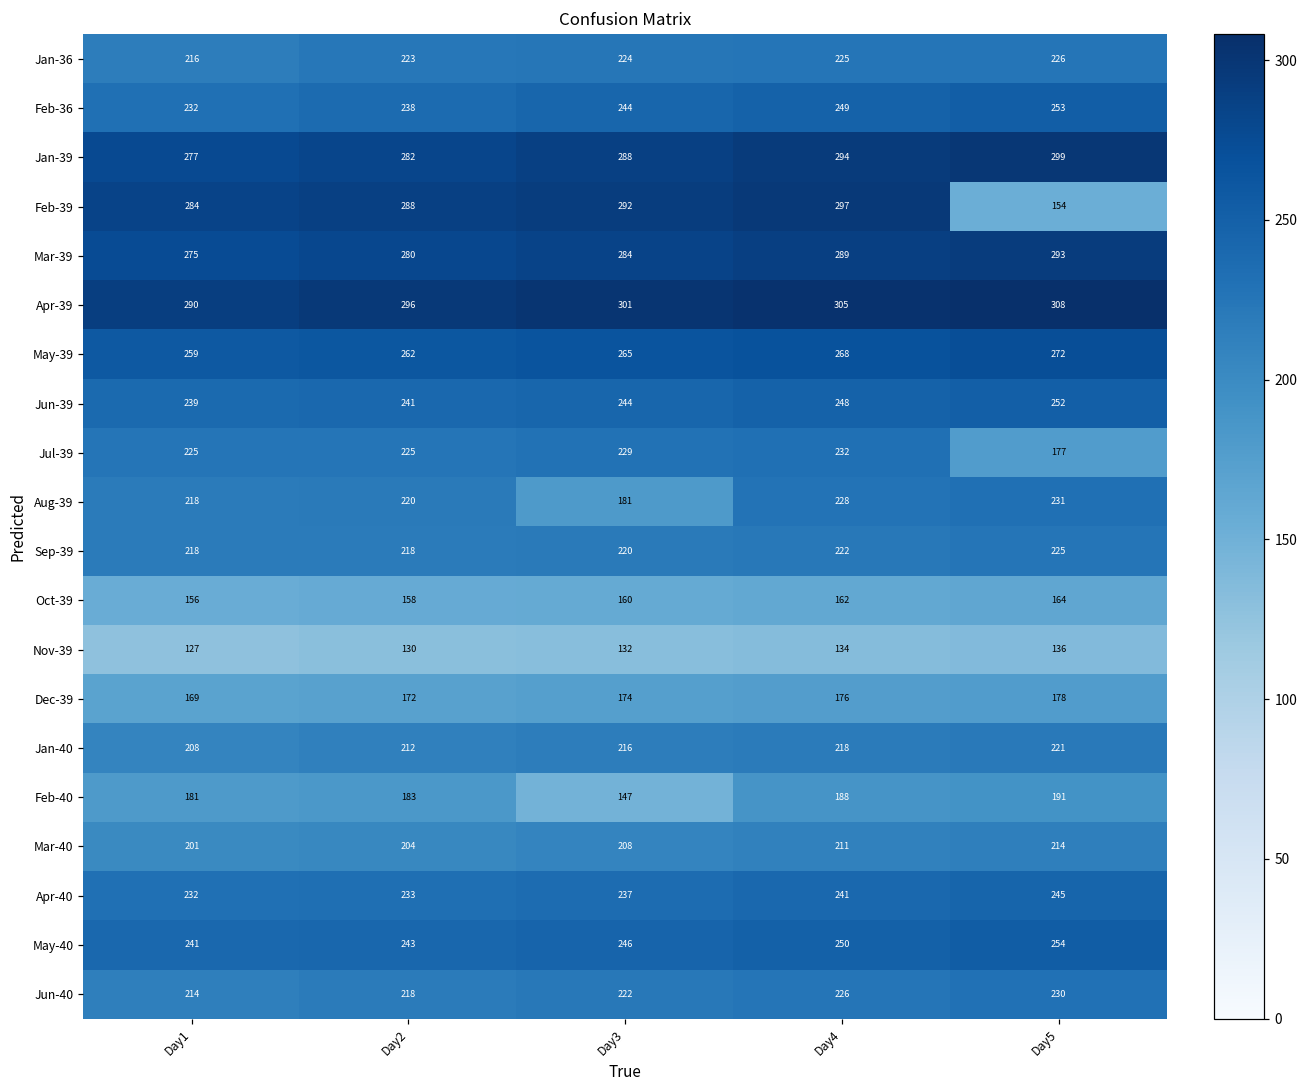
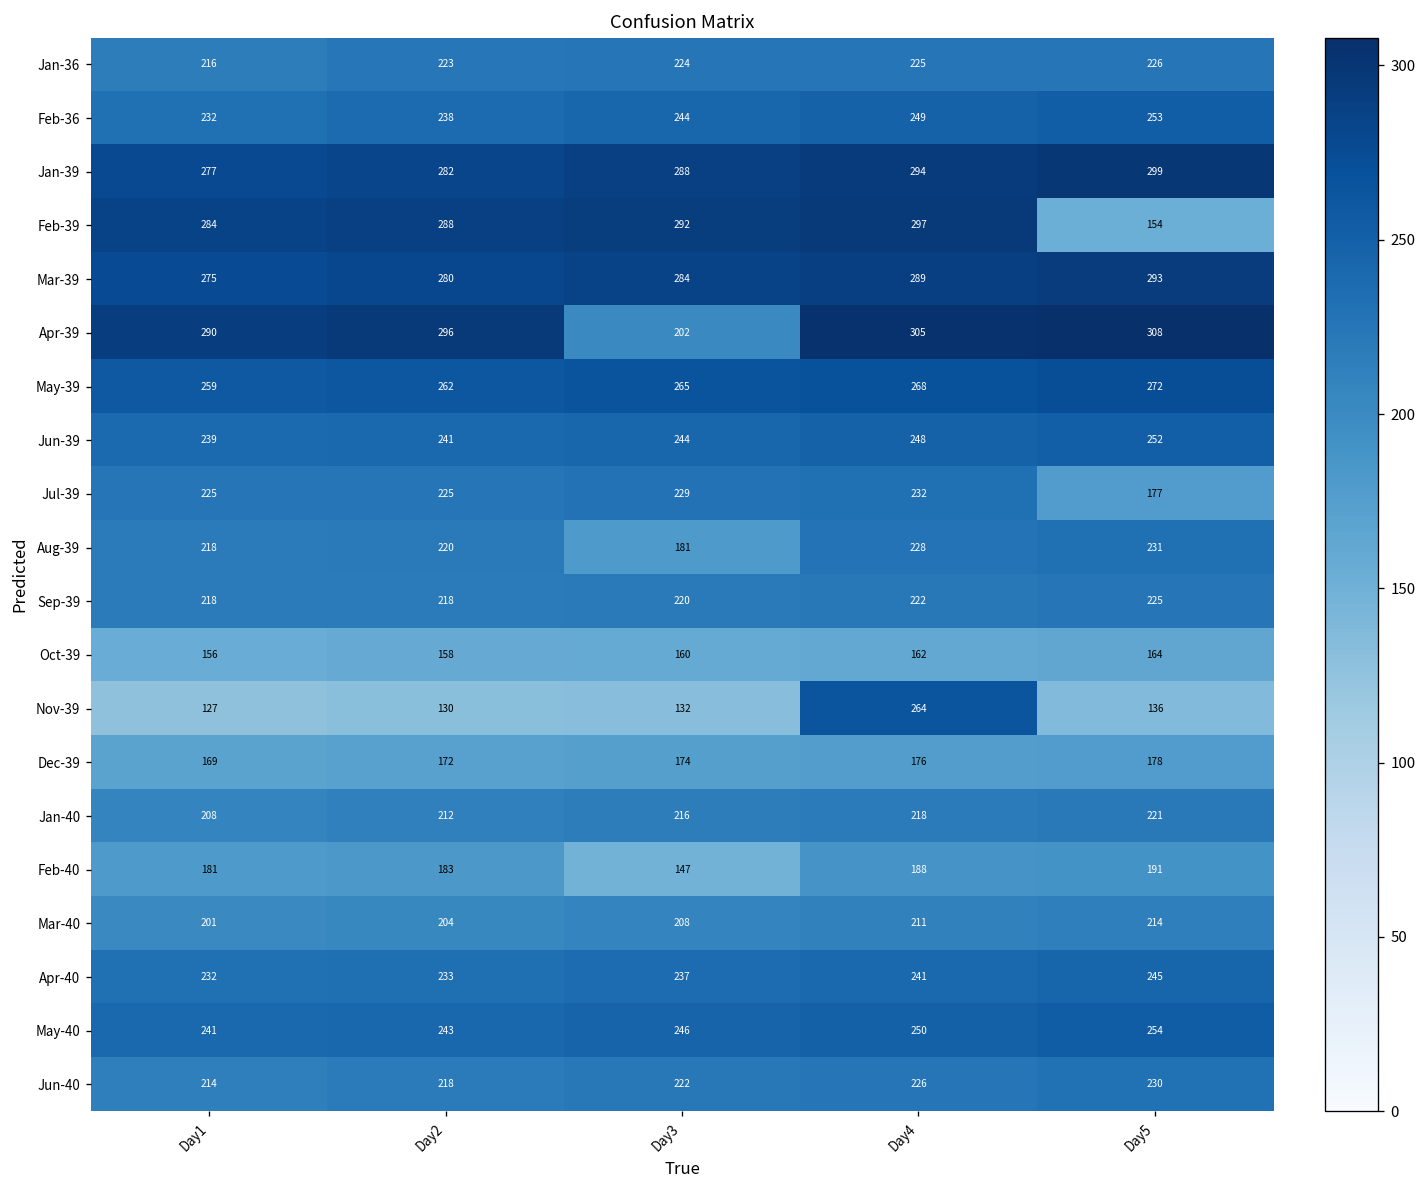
Apr-39, Day3: 301 -> 202
Nov-39, Day4: 134 -> 264
